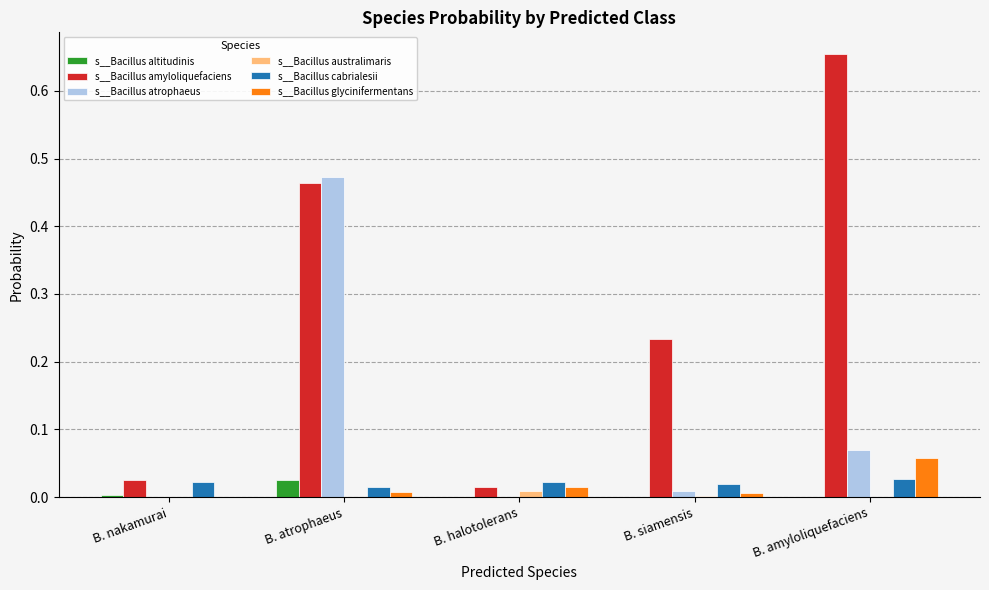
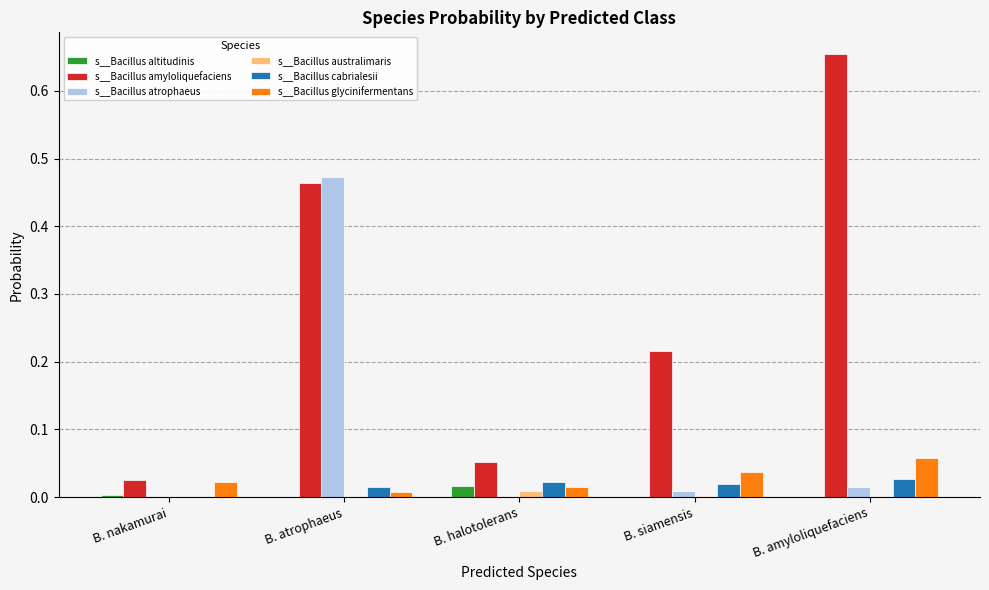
s__Bacillus cabrialesii, B. nakamurai: 0.02 -> 0.00
s__Bacillus glycinifermentans, B. nakamurai: 0.00 -> 0.02
s__Bacillus altitudinis, B. atrophaeus: 0.03 -> 0.00
s__Bacillus altitudinis, B. halotolerans: 0.00 -> 0.02
s__Bacillus amyloliquefaciens, B. halotolerans: 0.02 -> 0.05
s__Bacillus amyloliquefaciens, B. siamensis: 0.23 -> 0.22
s__Bacillus glycinifermentans, B. siamensis: 0.01 -> 0.04
s__Bacillus atrophaeus, B. amyloliquefaciens: 0.07 -> 0.01
